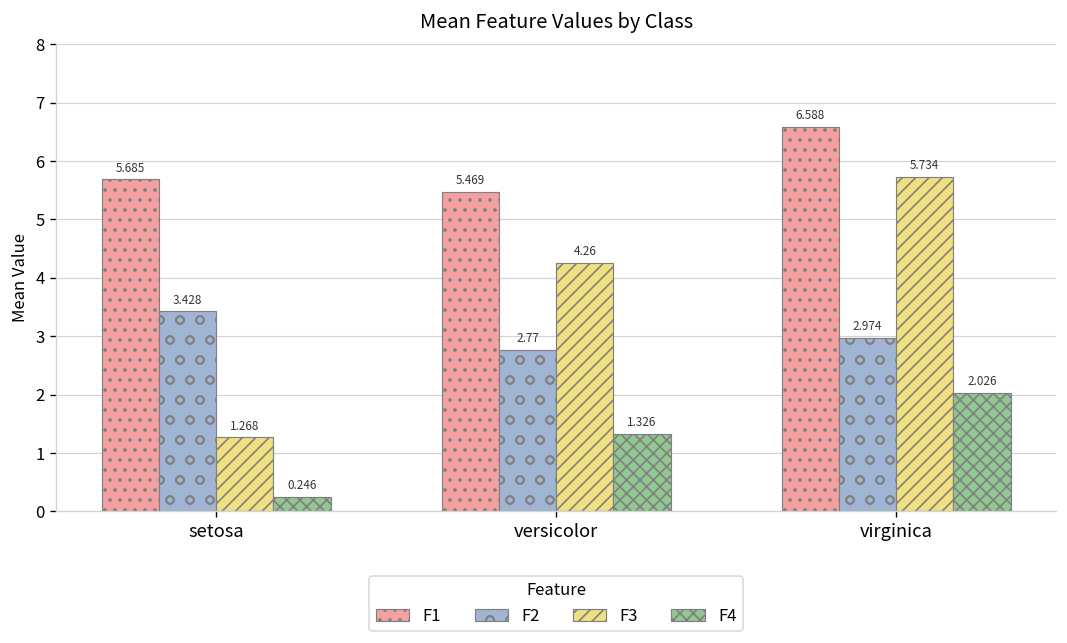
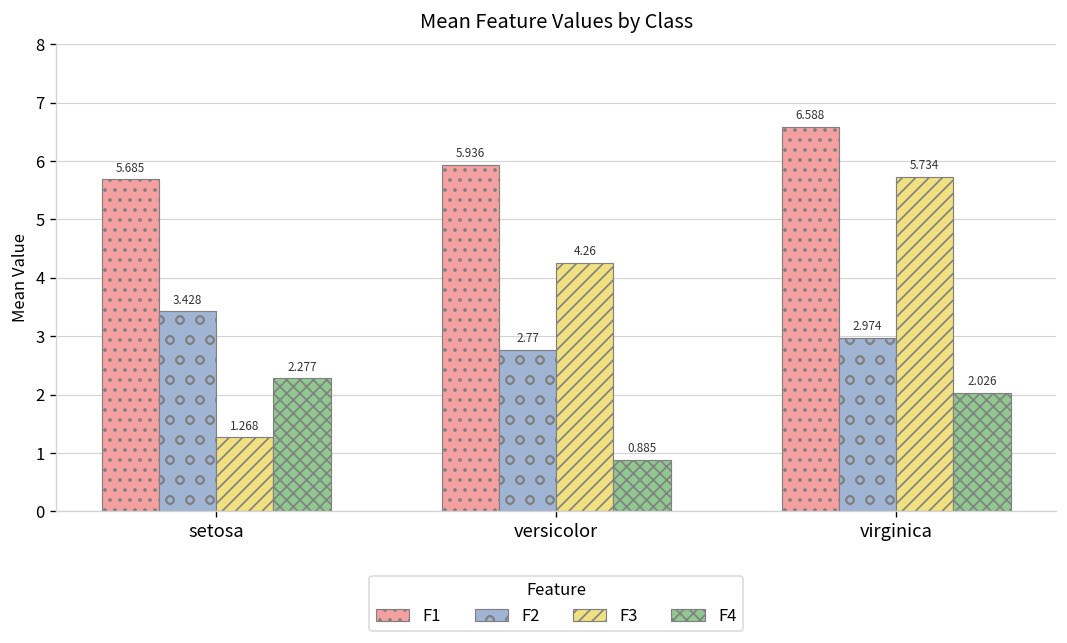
F4, setosa: 0.246 -> 2.277
F1, versicolor: 5.469 -> 5.936
F4, versicolor: 1.326 -> 0.885
